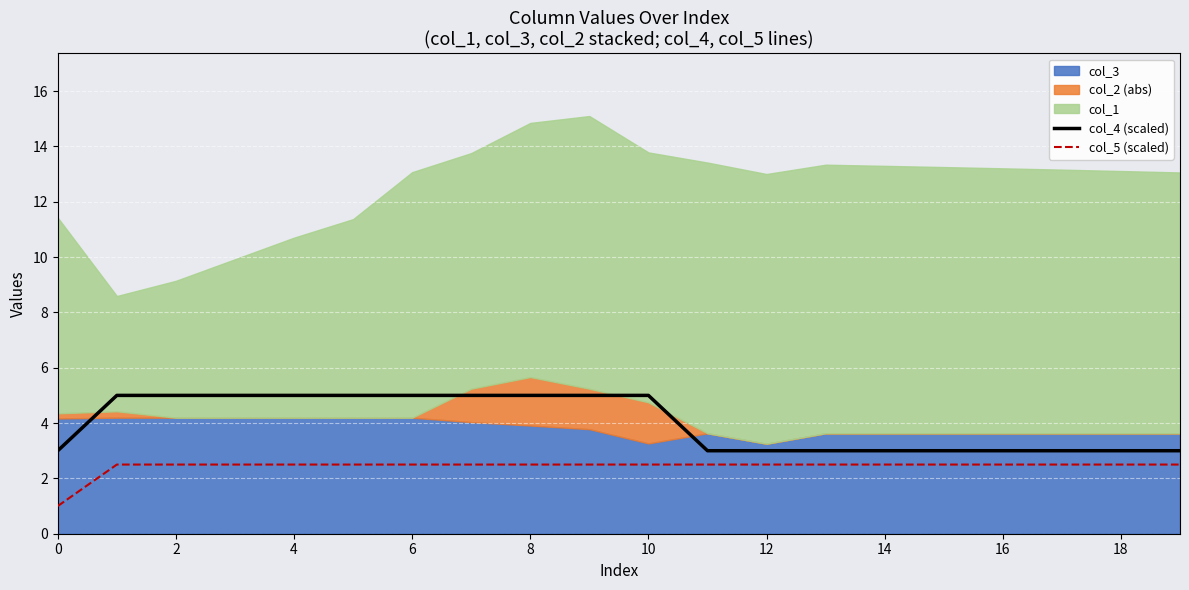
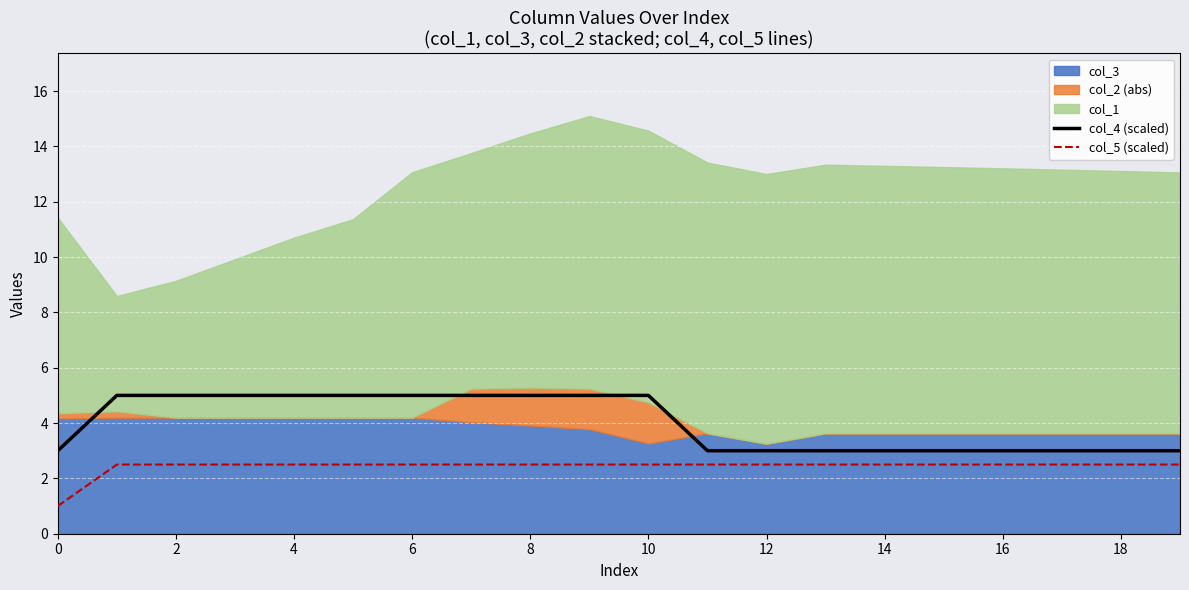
col_2 (abs), 8: 1.8 -> 1.4
col_1, 10: 9.0 -> 9.8
